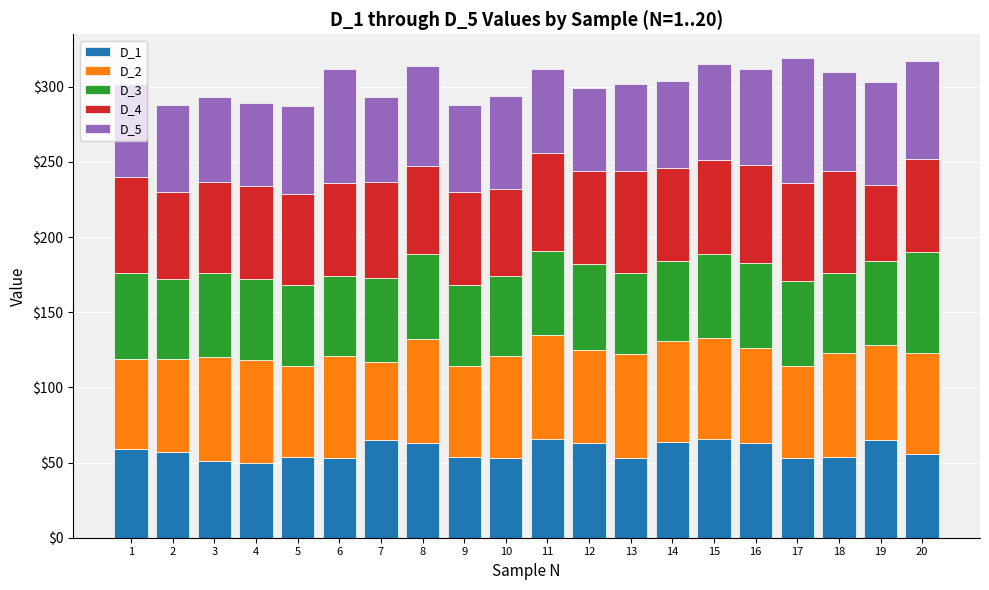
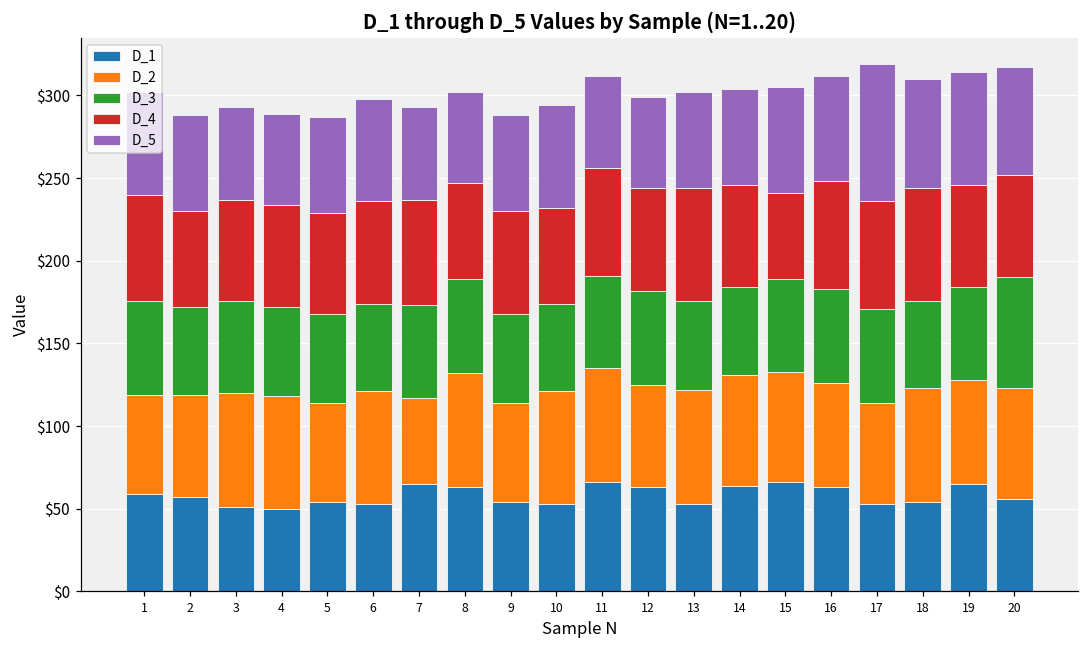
D_5, 6: $76 -> $62
D_5, 8: $67 -> $55
D_4, 15: $62 -> $52
D_4, 19: $51 -> $62
